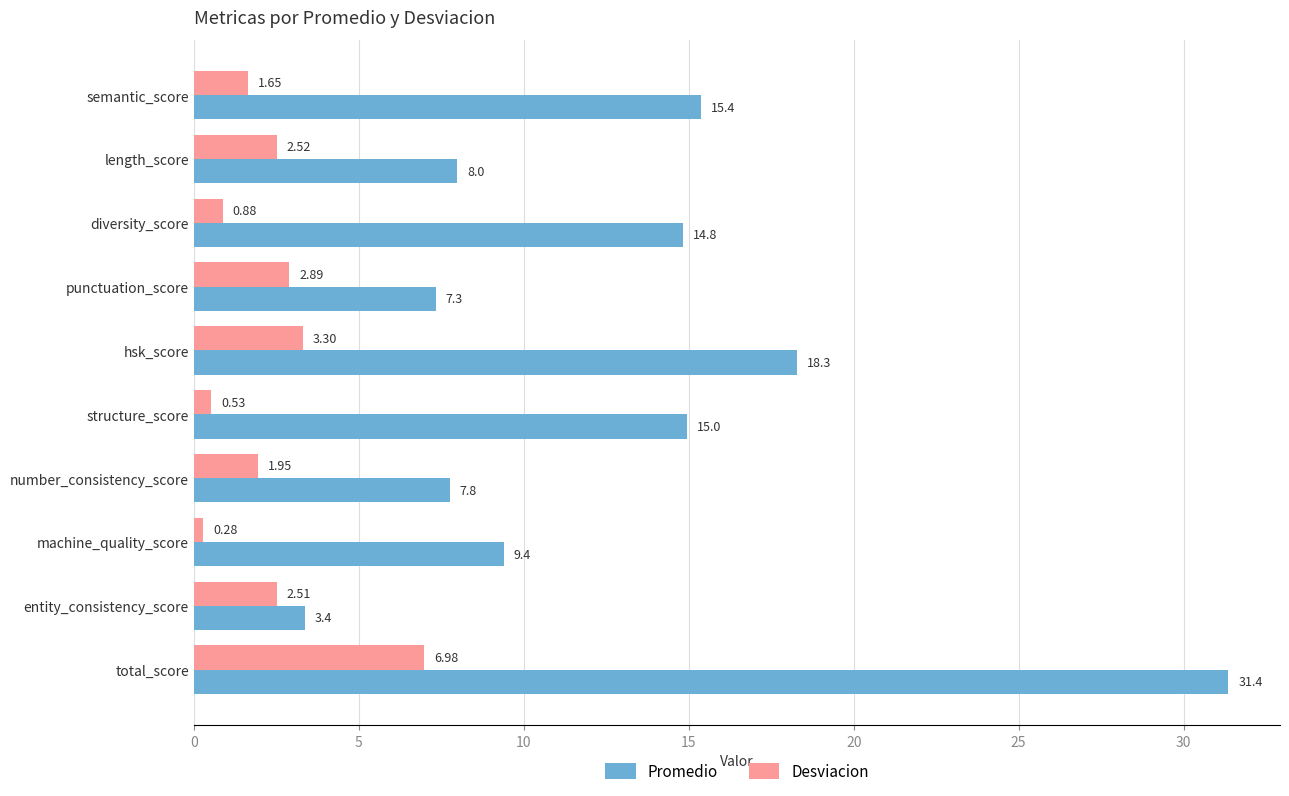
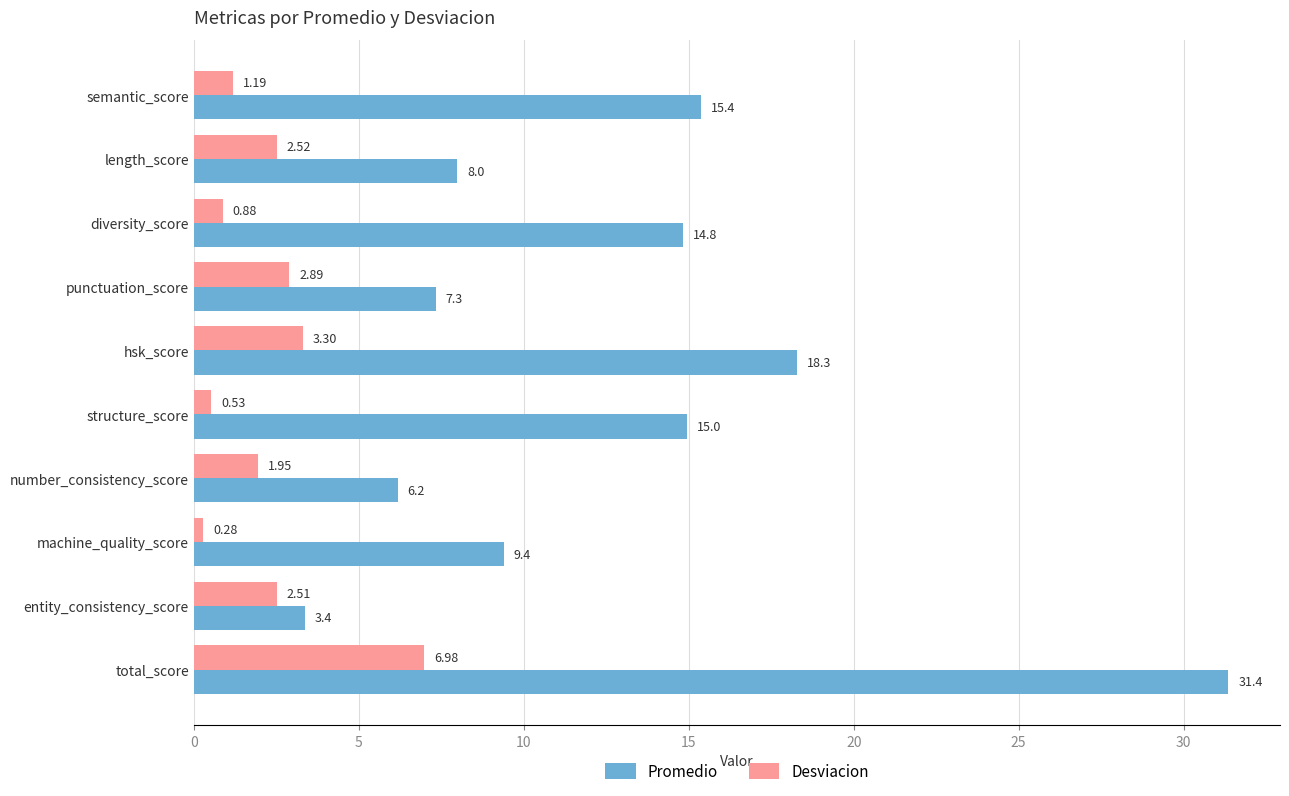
Desviacion, semantic_score: 1.65 -> 1.19
Promedio, number_consistency_score: 7.8 -> 6.2
